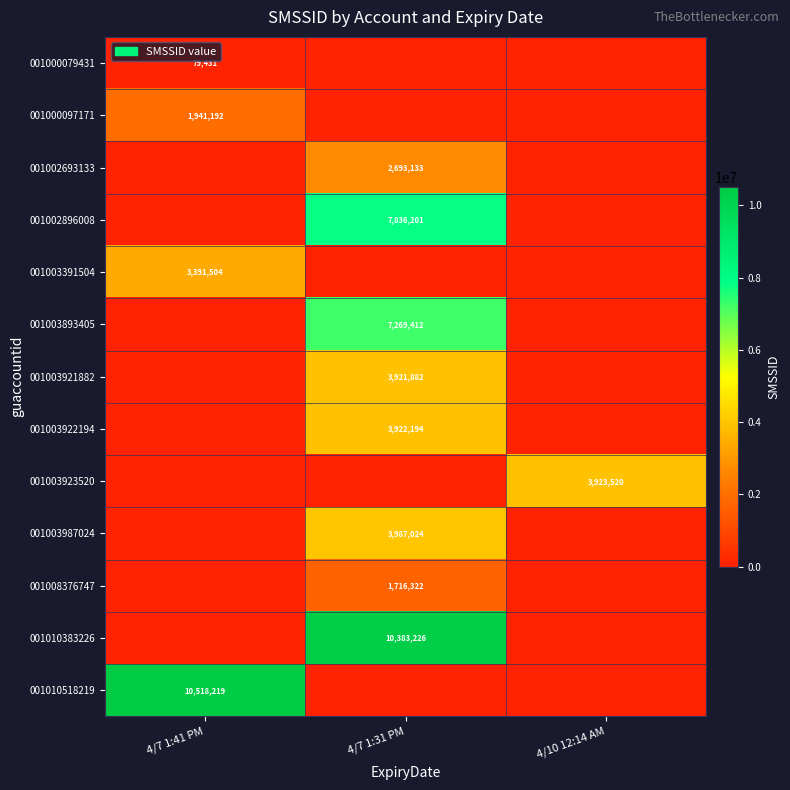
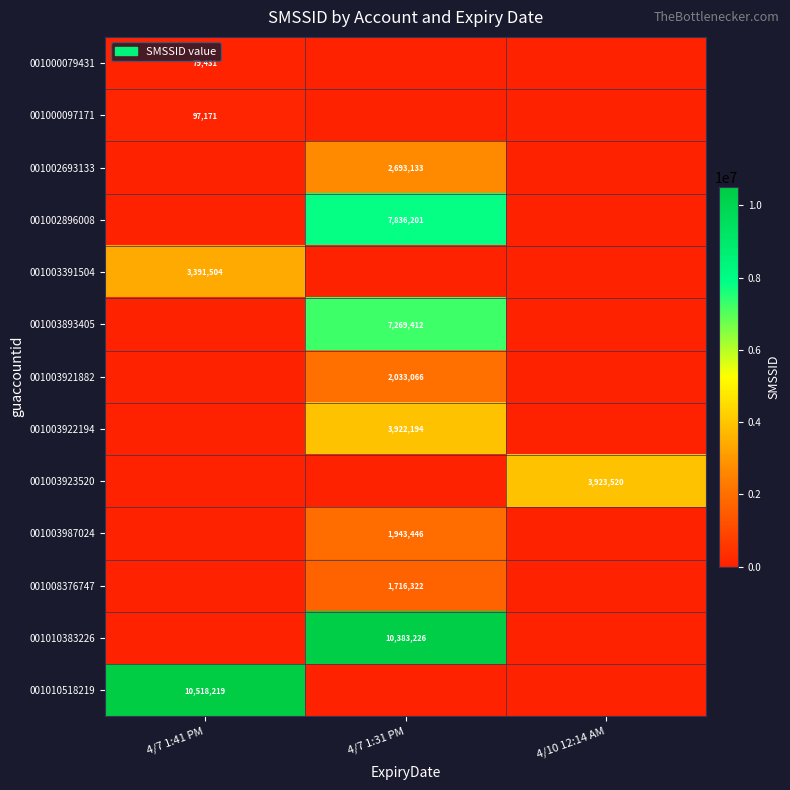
001000097171, 4/7 1:41 PM: 1,941,192 -> 97,171
001003921882, 4/7 1:31 PM: 3,921,882 -> 2,033,066
001003987024, 4/7 1:31 PM: 3,987,024 -> 1,943,446
